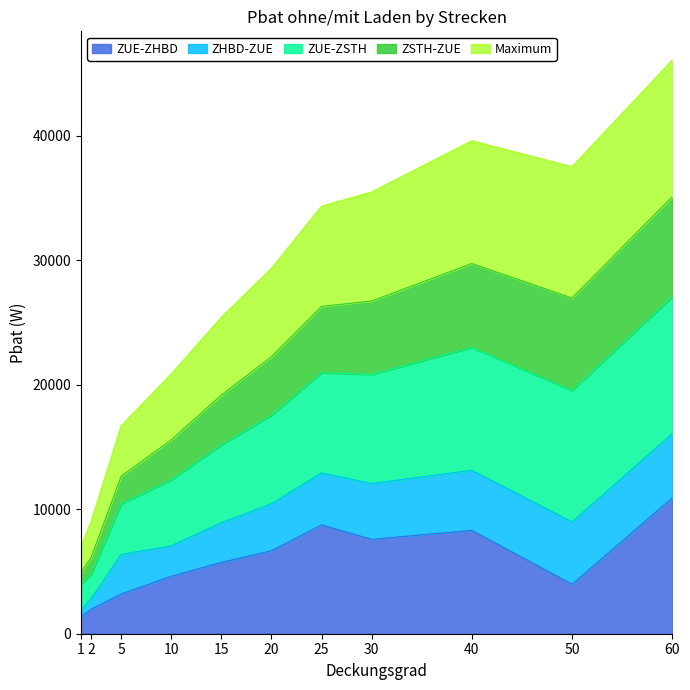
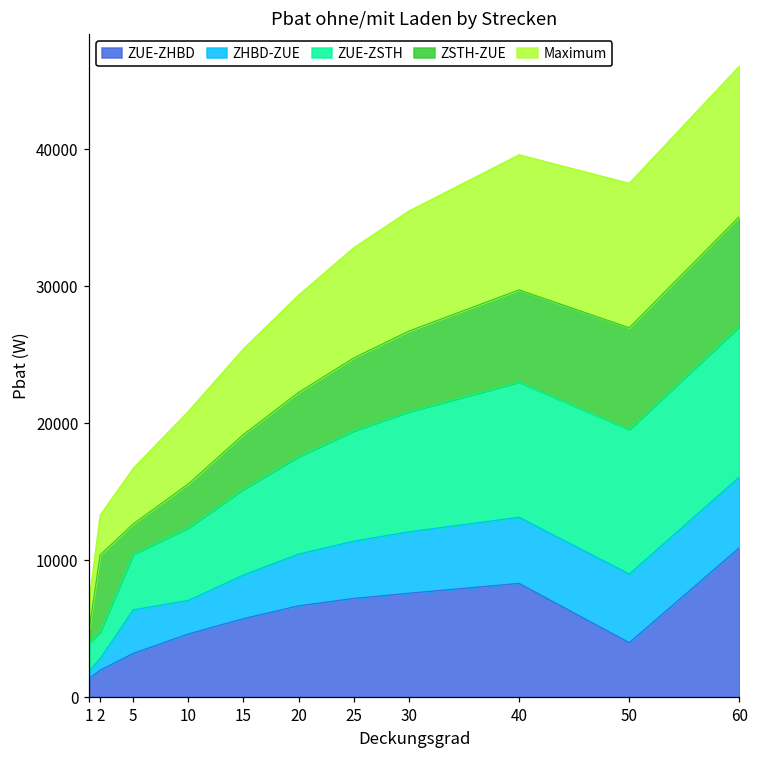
ZSTH-ZUE, 2: 1400 -> 5600
ZUE-ZHBD, 25: 8700 -> 7200
